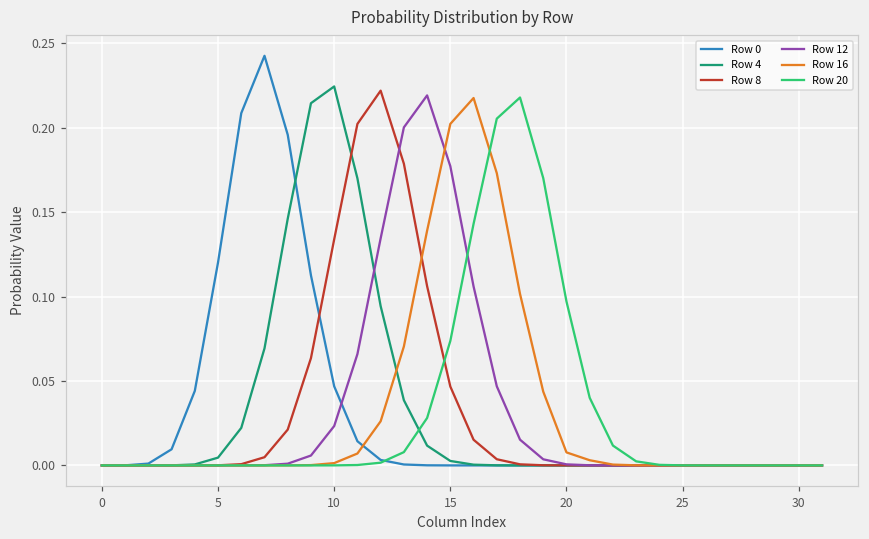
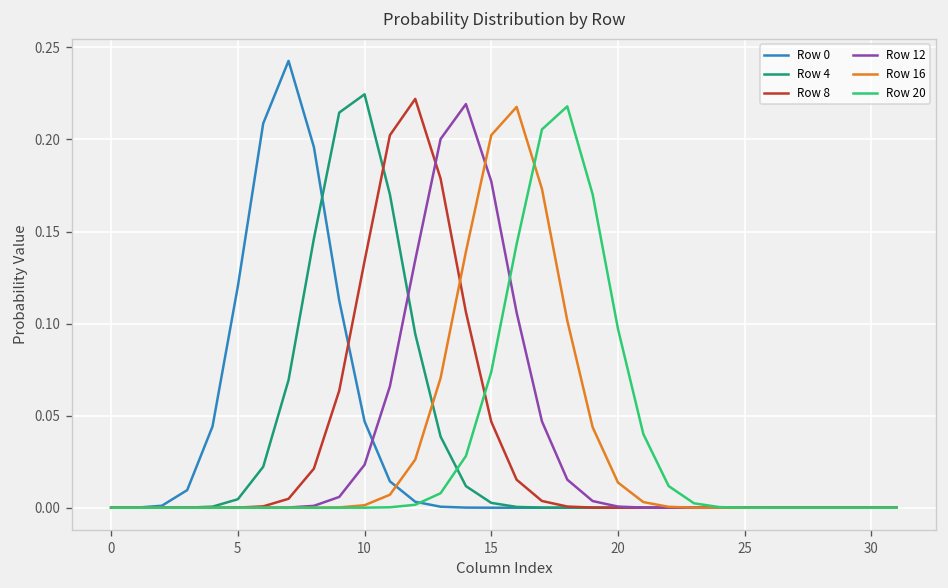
Row 16, 20: 0.008 -> 0.014
